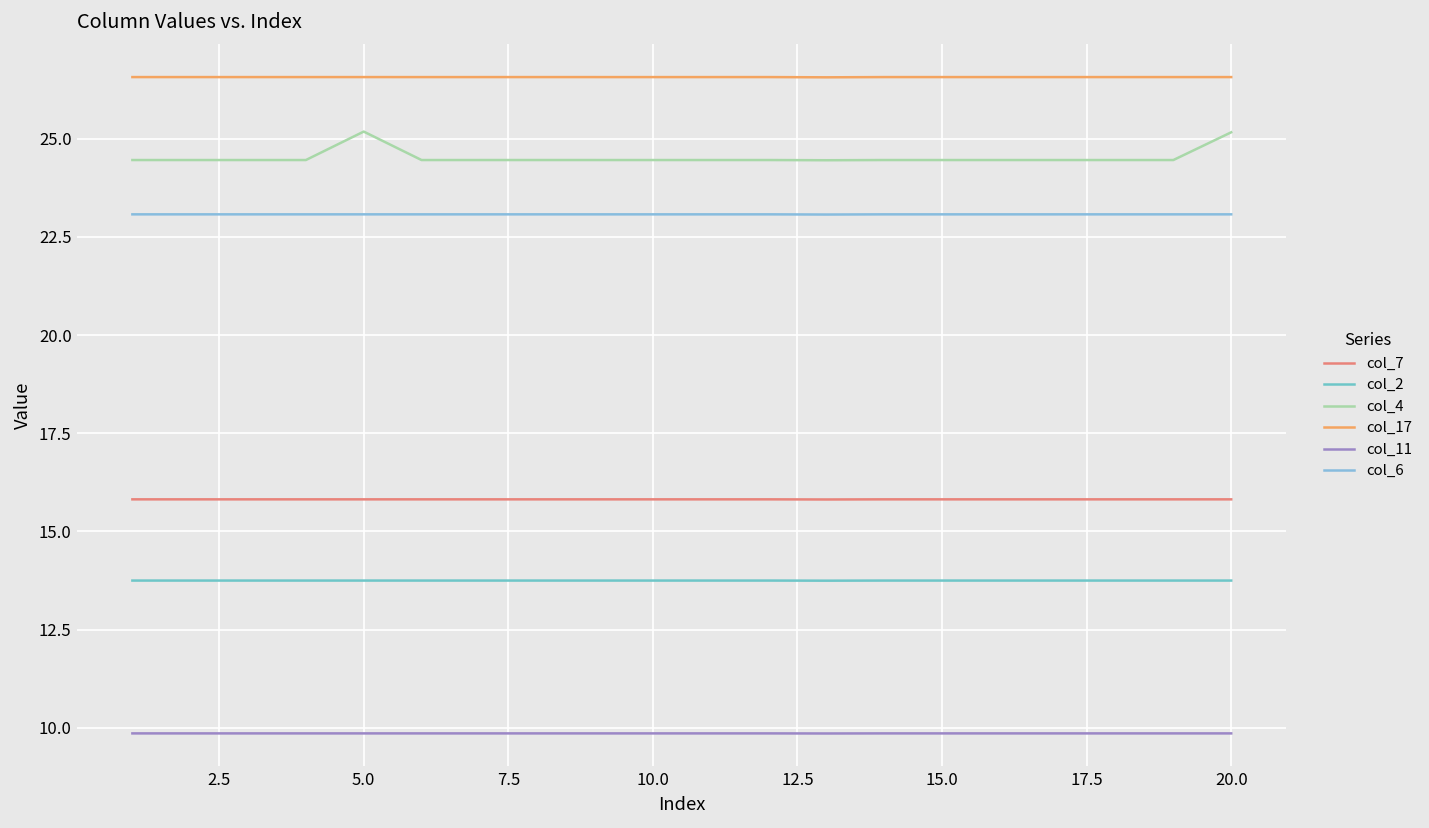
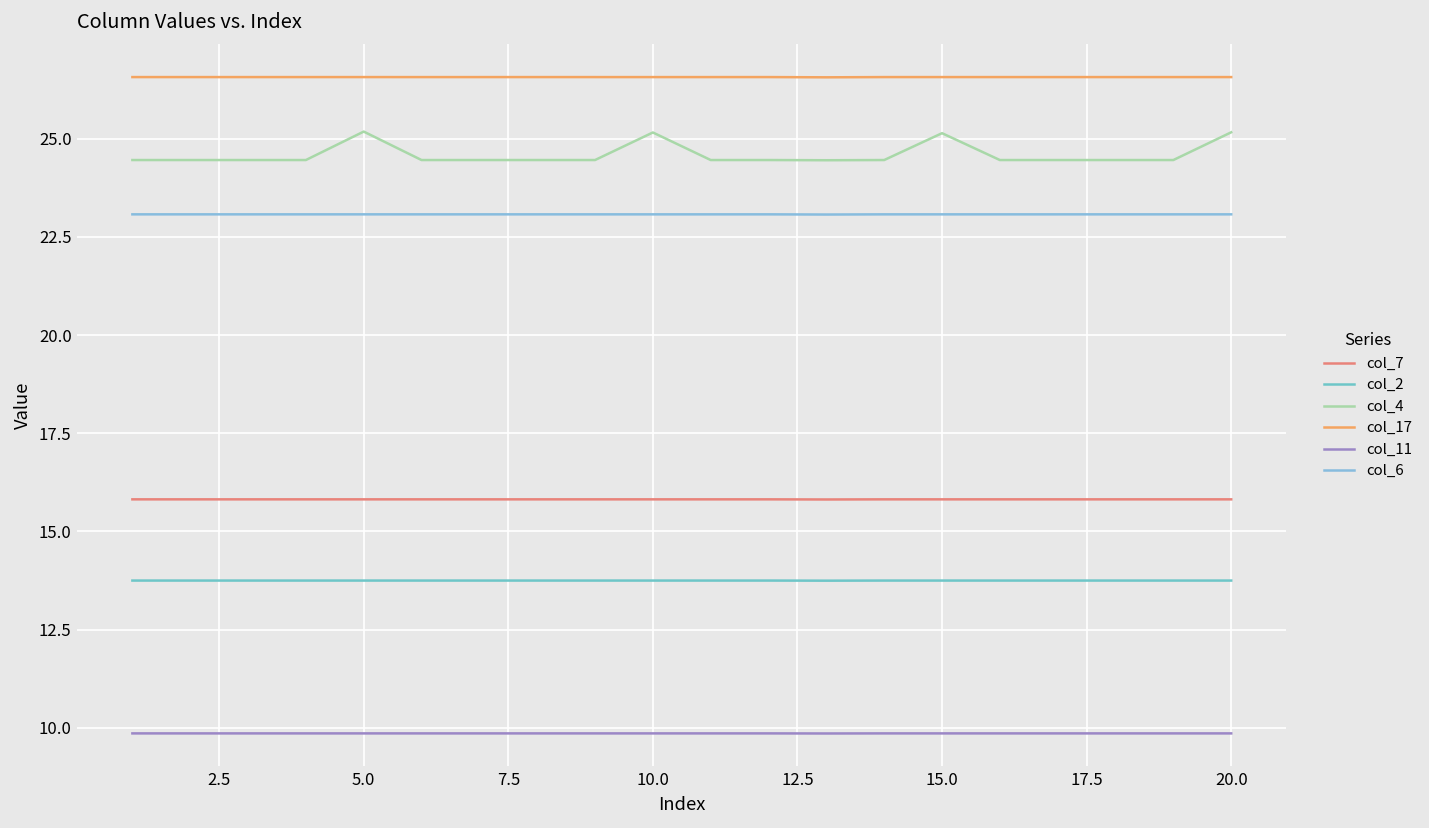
col_4, 10.0: 24.5 -> 25.2
col_4, 15.0: 24.5 -> 25.1
